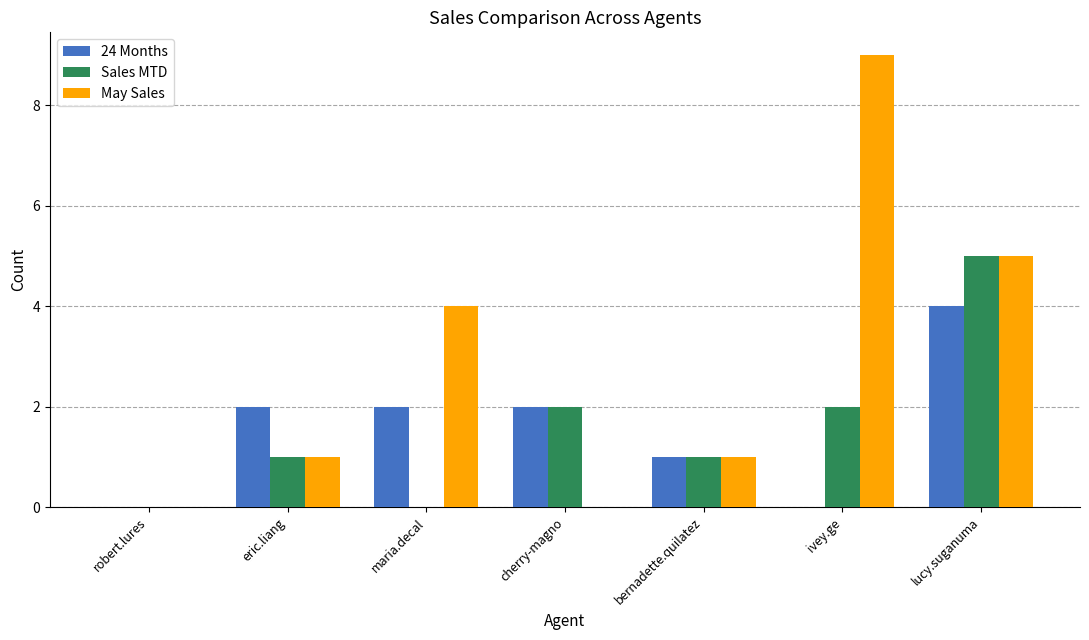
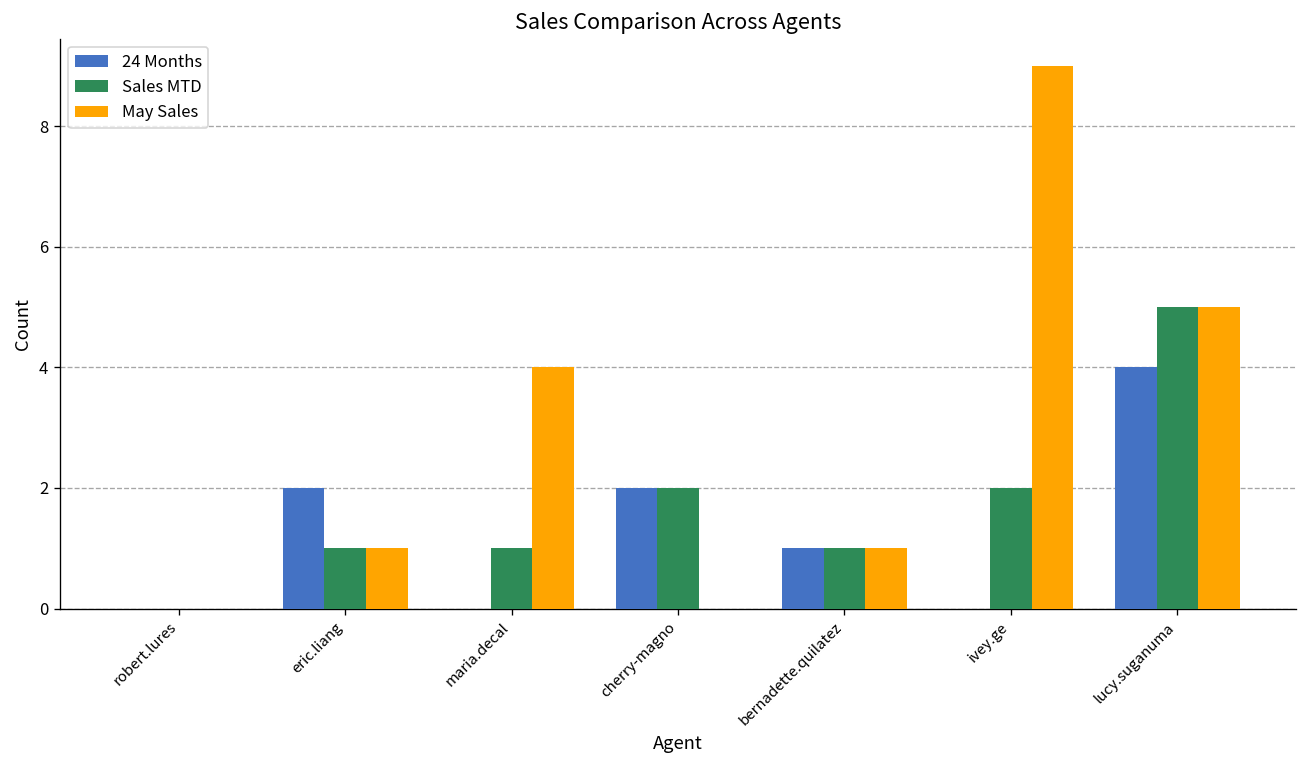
24 Months, maria.decal: 2 -> 0
Sales MTD, maria.decal: 0 -> 1
